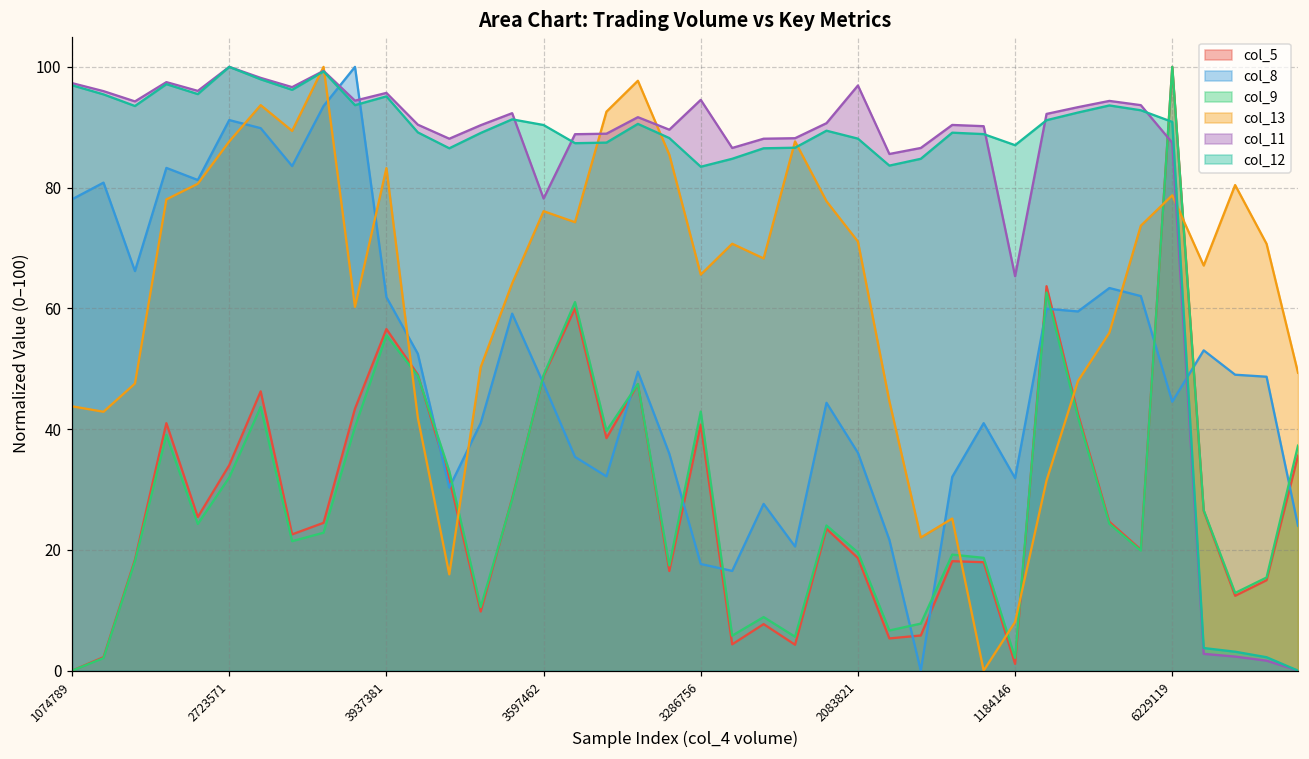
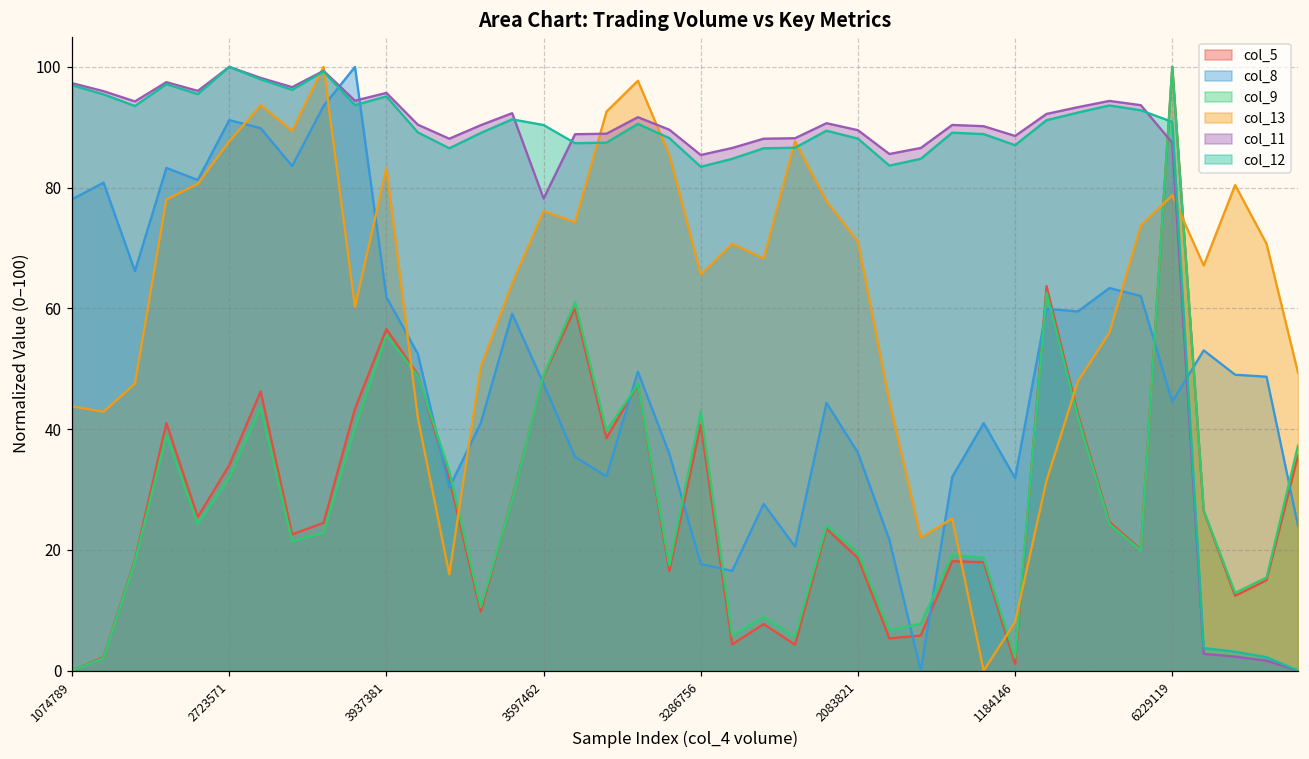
col_11, 3286756: 95 -> 85
col_11, 2083821: 97 -> 90
col_11, 1184146: 65 -> 89
